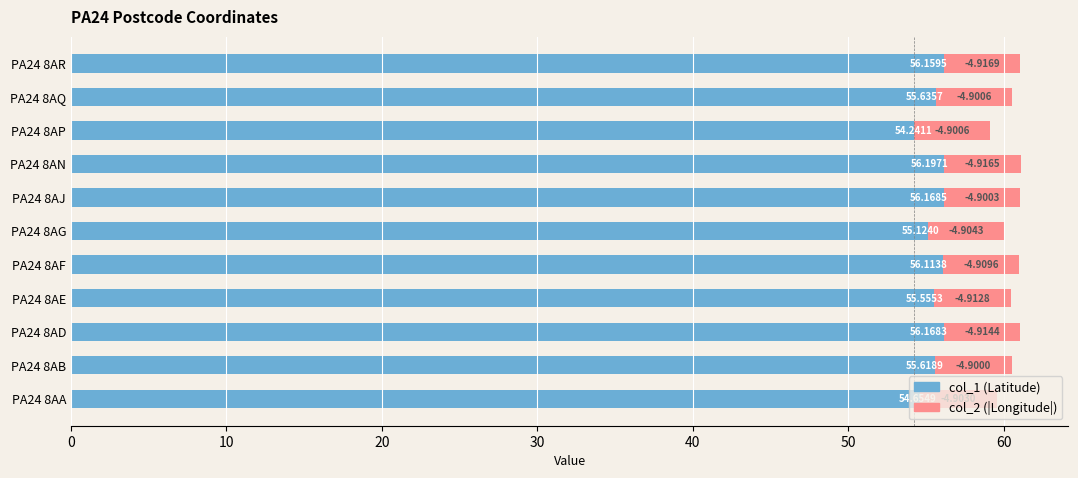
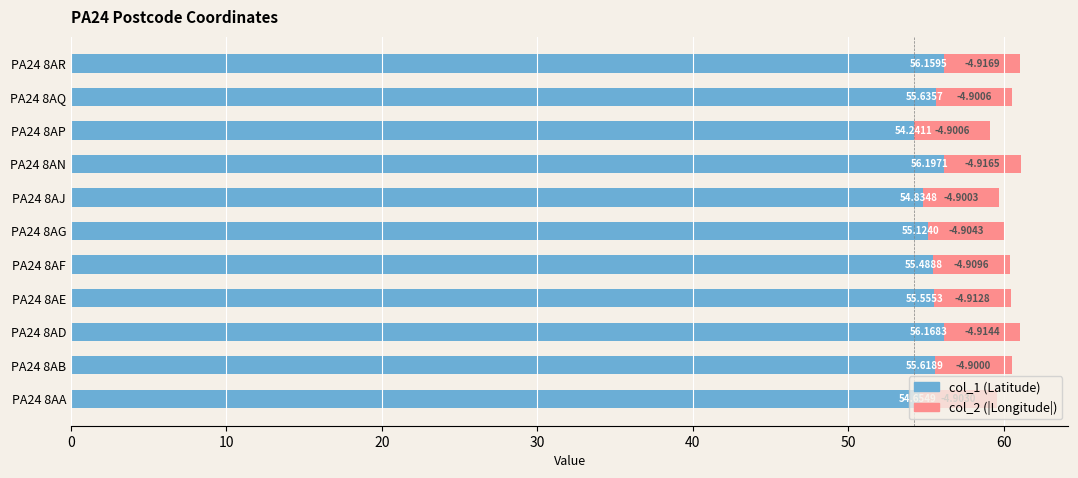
col_1 (Latitude), PA24 8AJ: 56.1685 -> 54.8348
col_1 (Latitude), PA24 8AF: 56.1138 -> 55.4888
